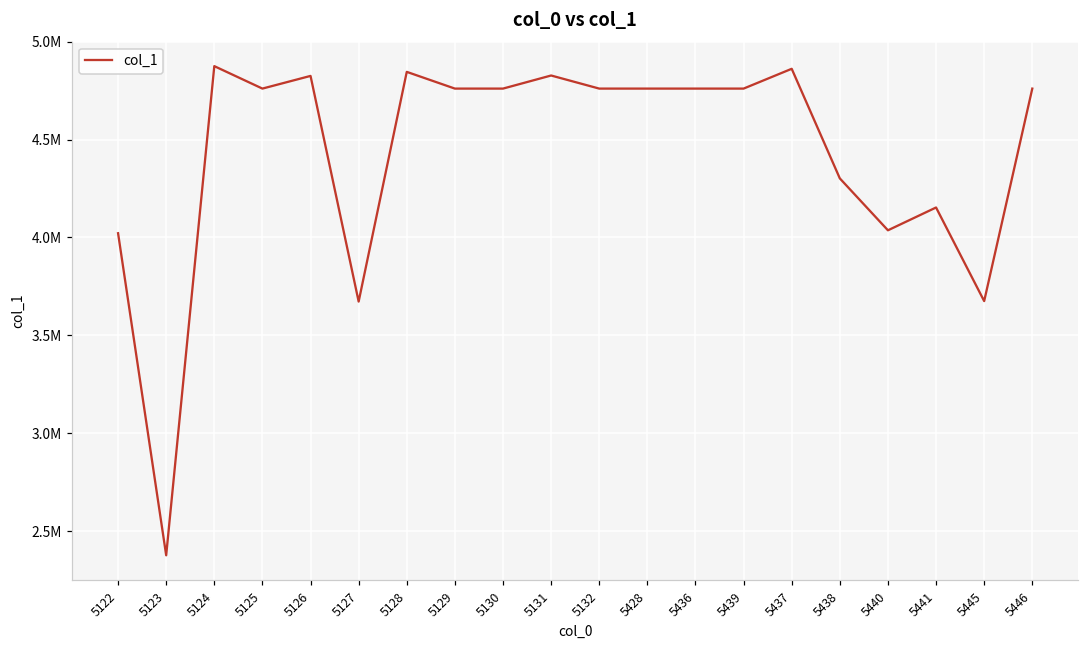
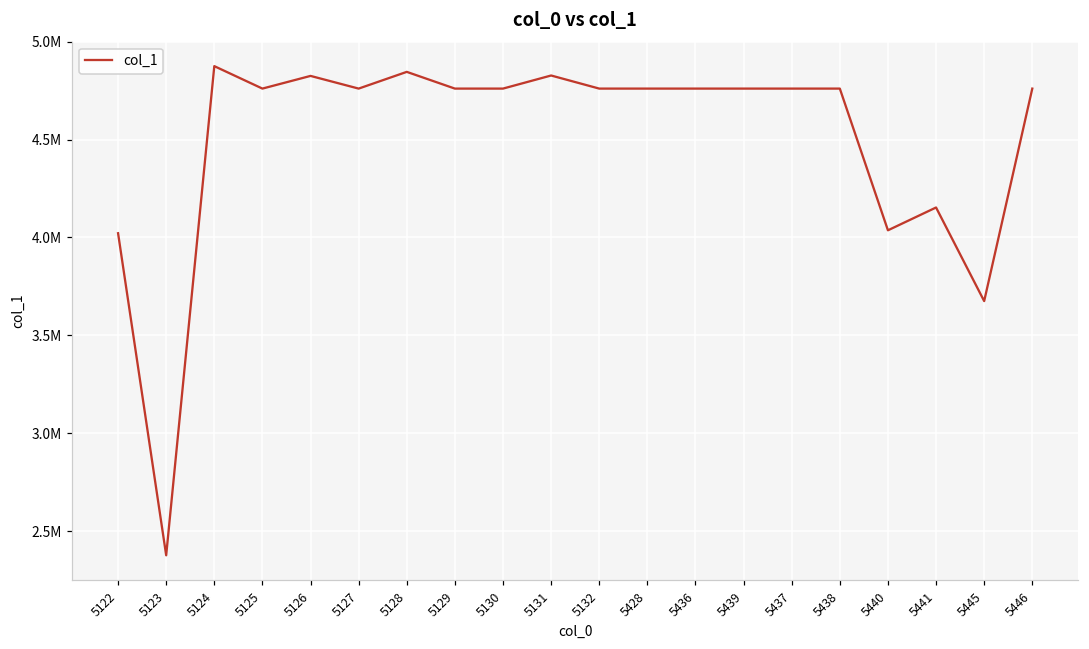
5127: 3670000 -> 4760000
5437: 4860000 -> 4760000
5438: 4300000 -> 4760000
